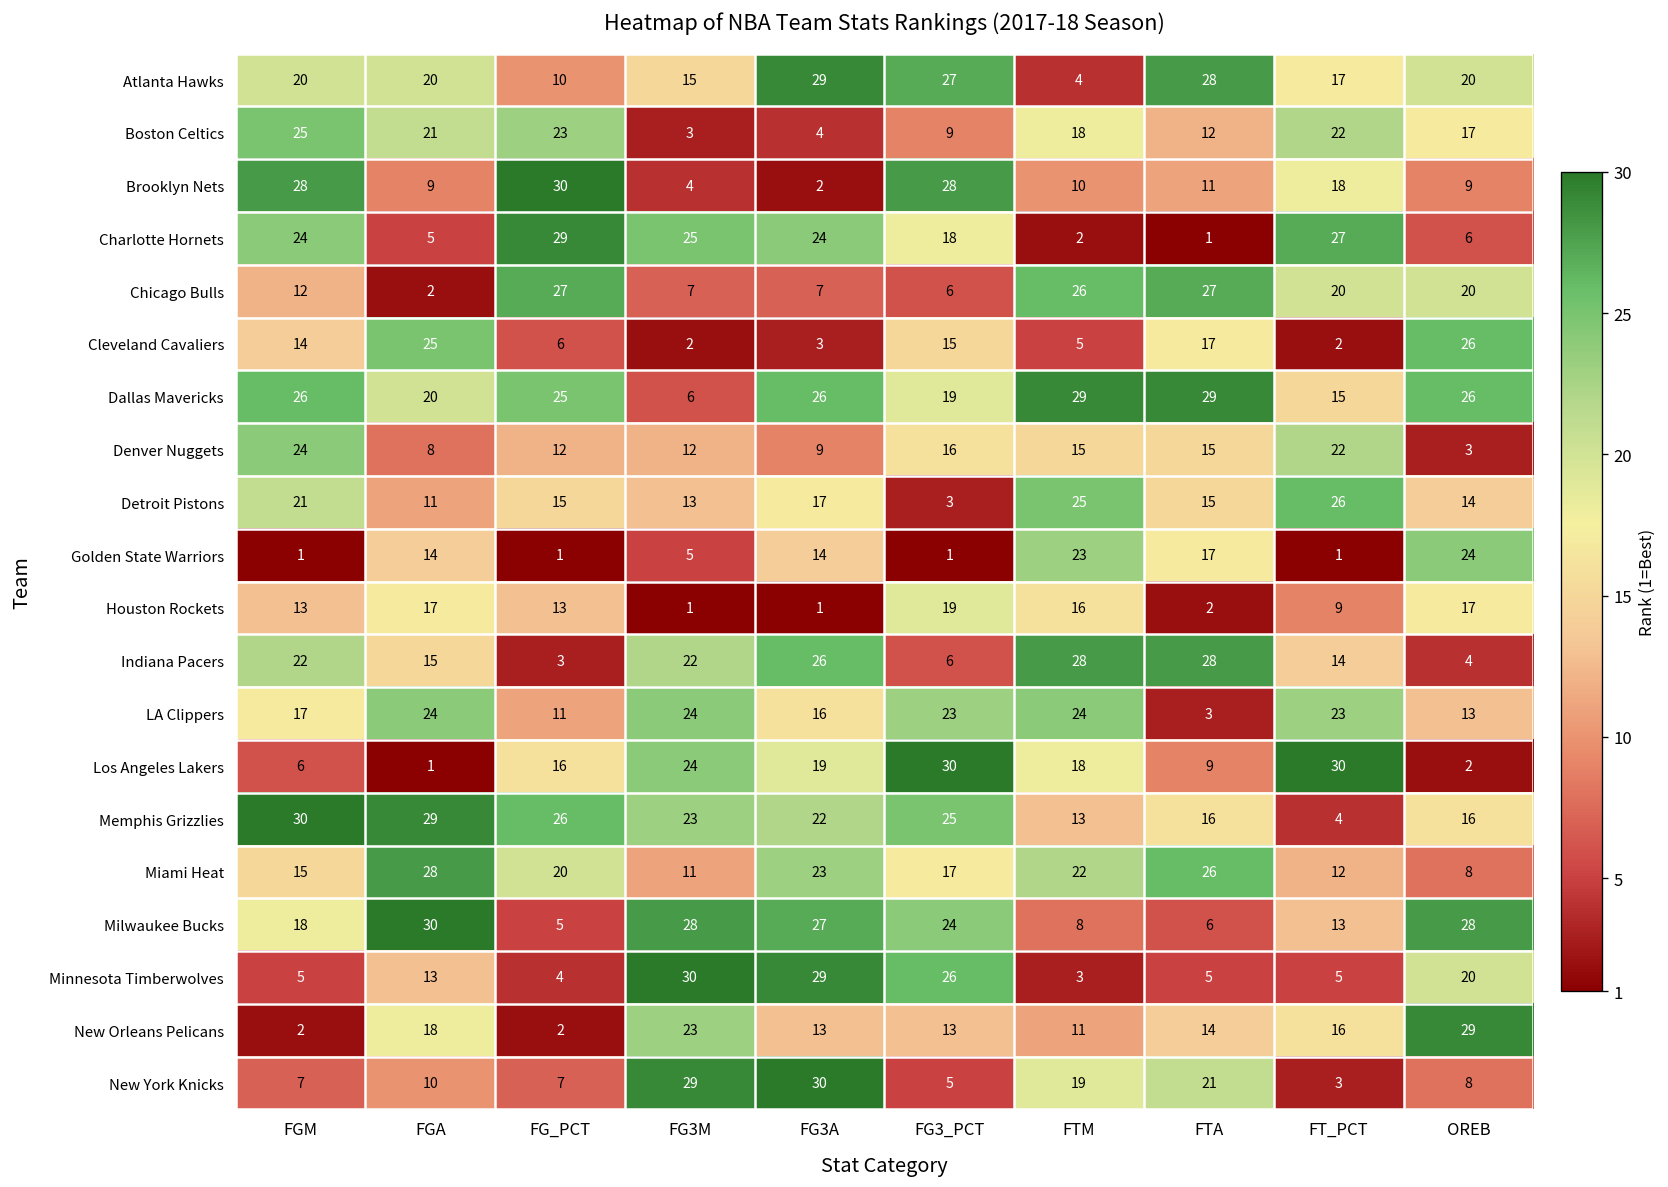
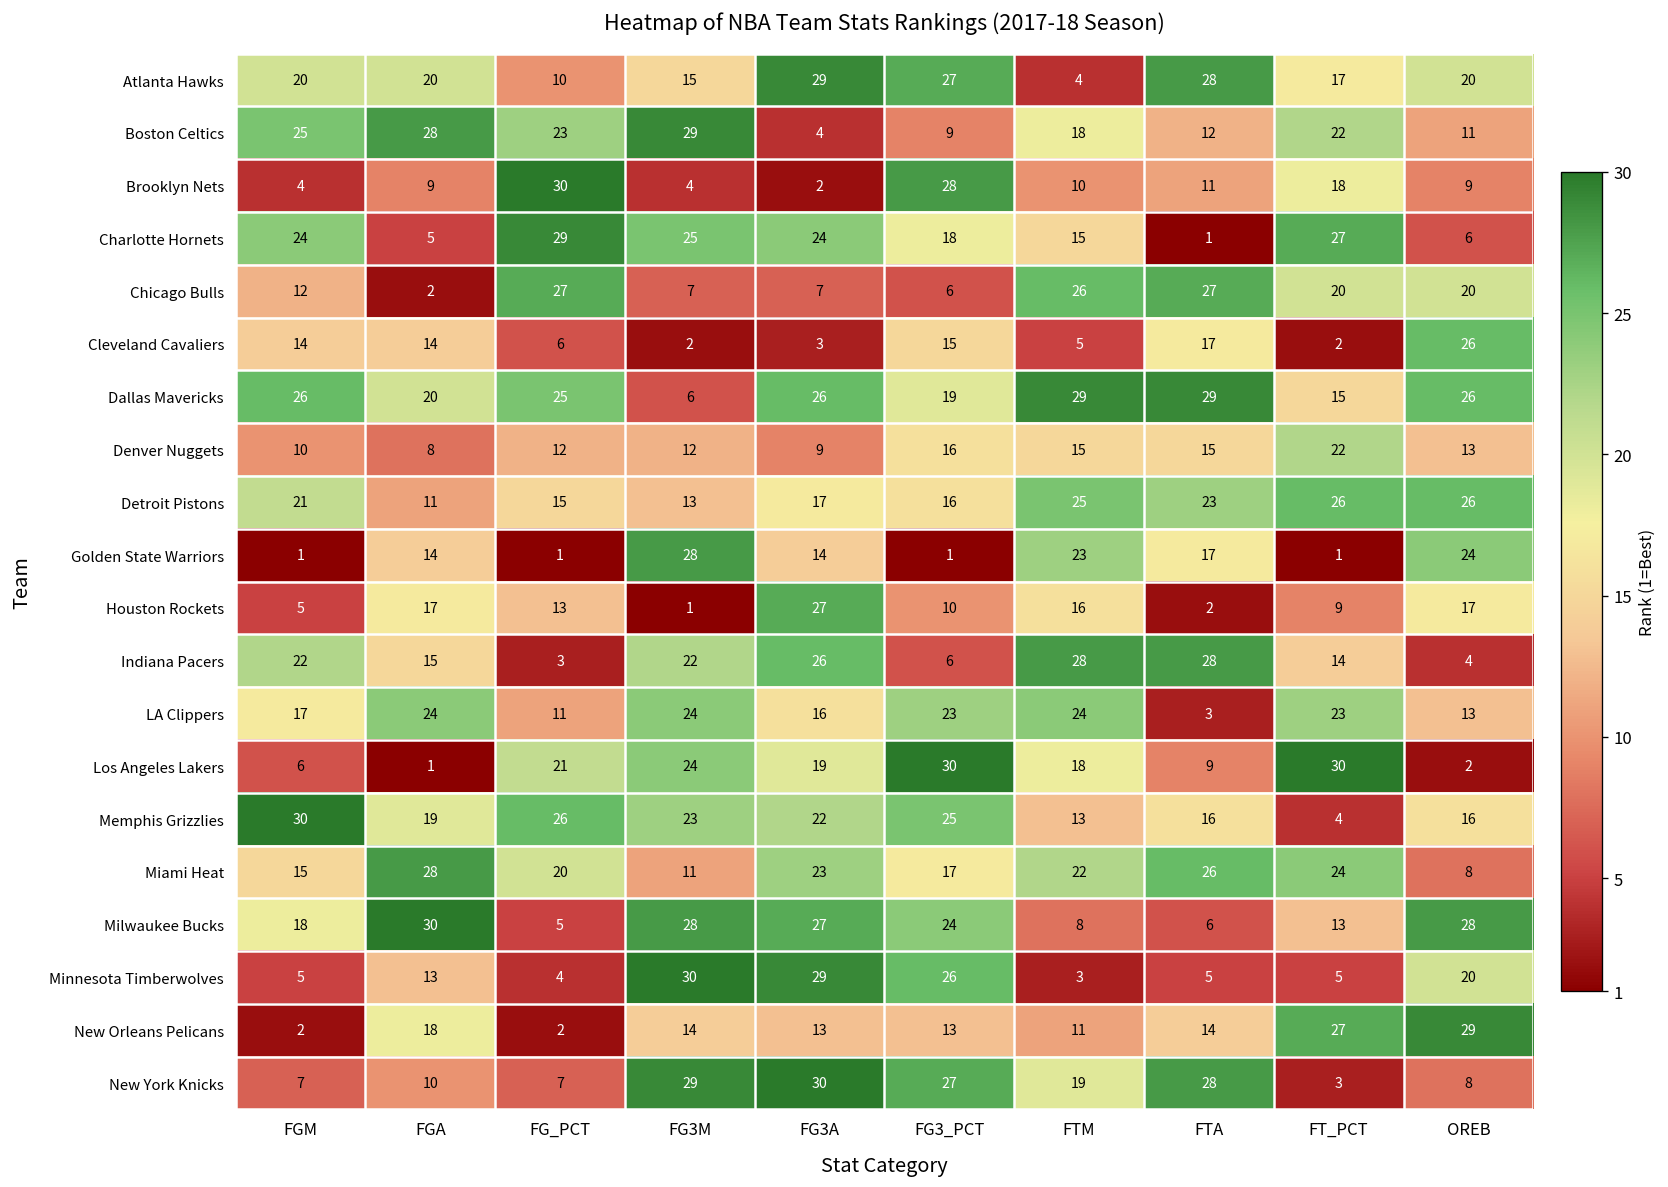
Boston Celtics, FGA: 21 -> 28
Boston Celtics, FG3M: 3 -> 29
Boston Celtics, OREB: 17 -> 11
Brooklyn Nets, FGM: 28 -> 4
Charlotte Hornets, FTM: 2 -> 15
Cleveland Cavaliers, FGA: 25 -> 14
Denver Nuggets, FGM: 24 -> 10
Denver Nuggets, OREB: 3 -> 13
Detroit Pistons, FG3_PCT: 3 -> 16
Detroit Pistons, FTA: 15 -> 23
Detroit Pistons, OREB: 14 -> 26
Golden State Warriors, FG3M: 5 -> 28
Houston Rockets, FGM: 13 -> 5
Houston Rockets, FG3A: 1 -> 27
Houston Rockets, FG3_PCT: 19 -> 10
Los Angeles Lakers, FG_PCT: 16 -> 21
Memphis Grizzlies, FGA: 29 -> 19
Miami Heat, FT_PCT: 12 -> 24
New Orleans Pelicans, FG3M: 23 -> 14
New Orleans Pelicans, FT_PCT: 16 -> 27
New York Knicks, FG3_PCT: 5 -> 27
New York Knicks, FTA: 21 -> 28
